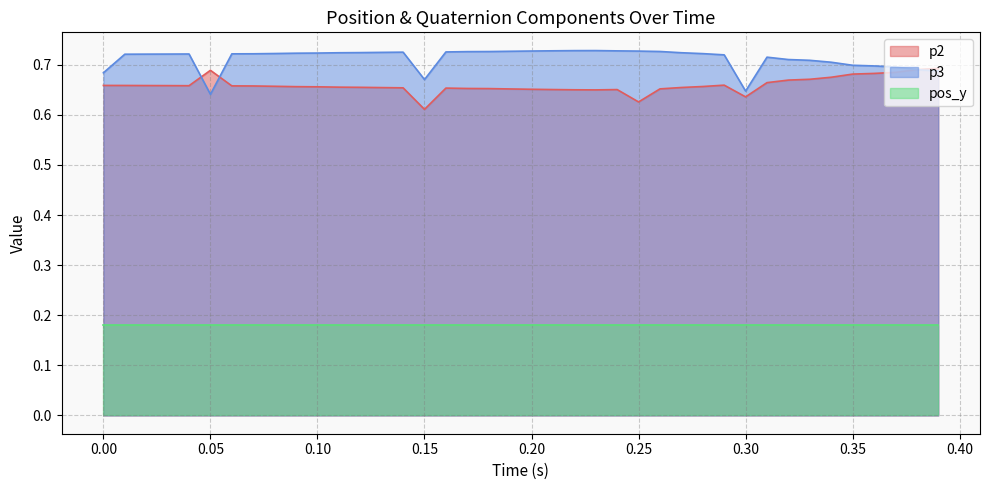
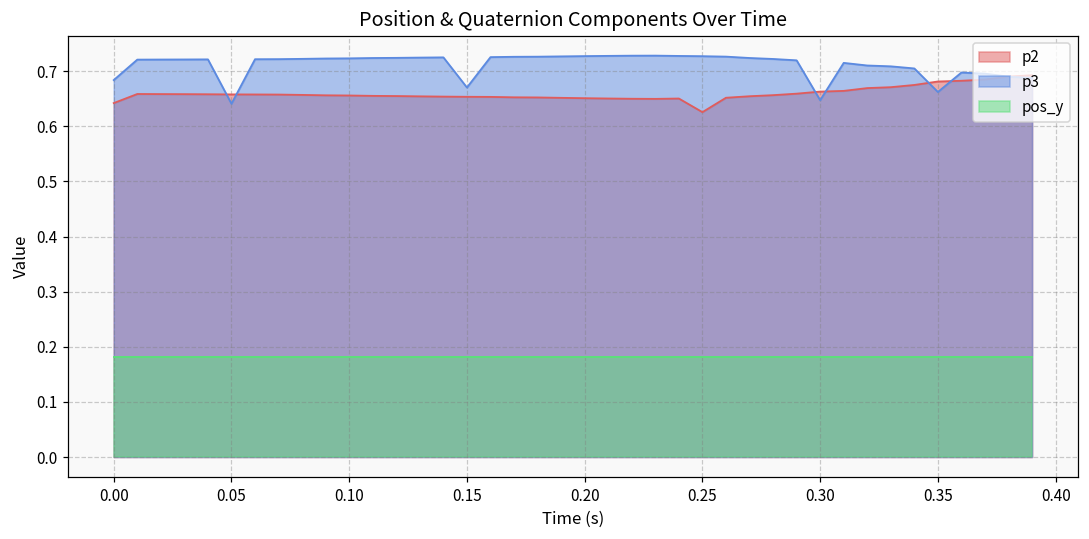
p2, 0.00: 0.66 -> 0.64
p2, 0.05: 0.69 -> 0.66
p2, 0.15: 0.61 -> 0.65
p2, 0.30: 0.64 -> 0.66
p3, 0.35: 0.70 -> 0.66
